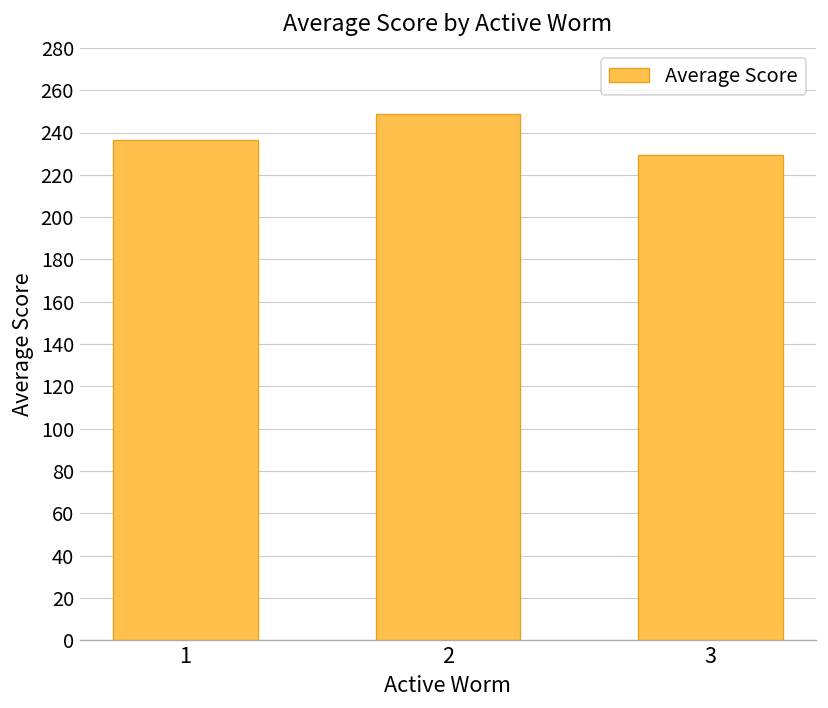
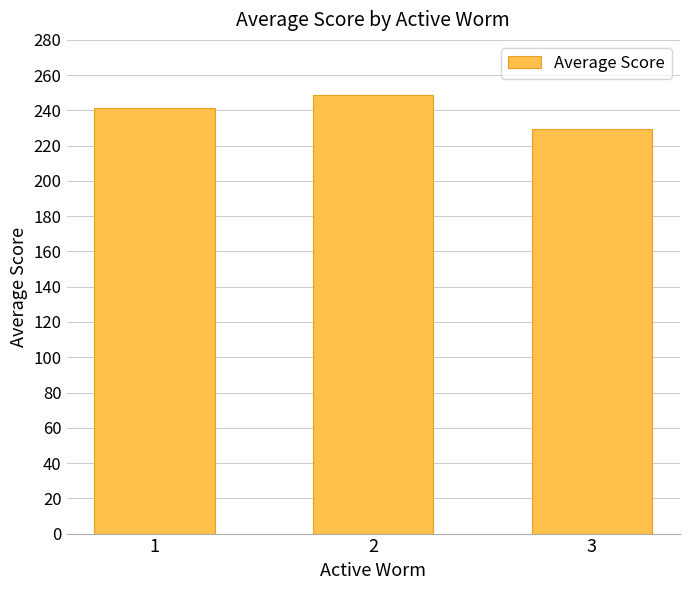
1: 236 -> 242
